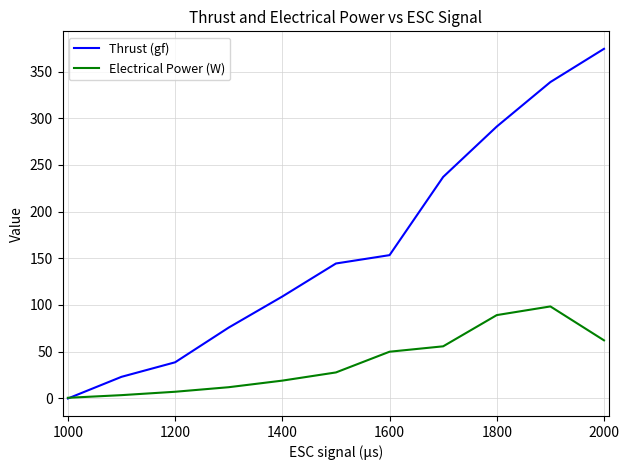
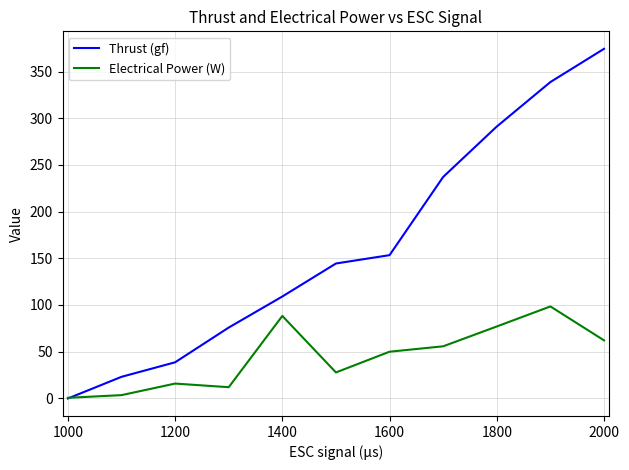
Electrical Power (W), 1200: 10 -> 20
Electrical Power (W), 1400: 20 -> 90
Electrical Power (W), 1800: 90 -> 80
